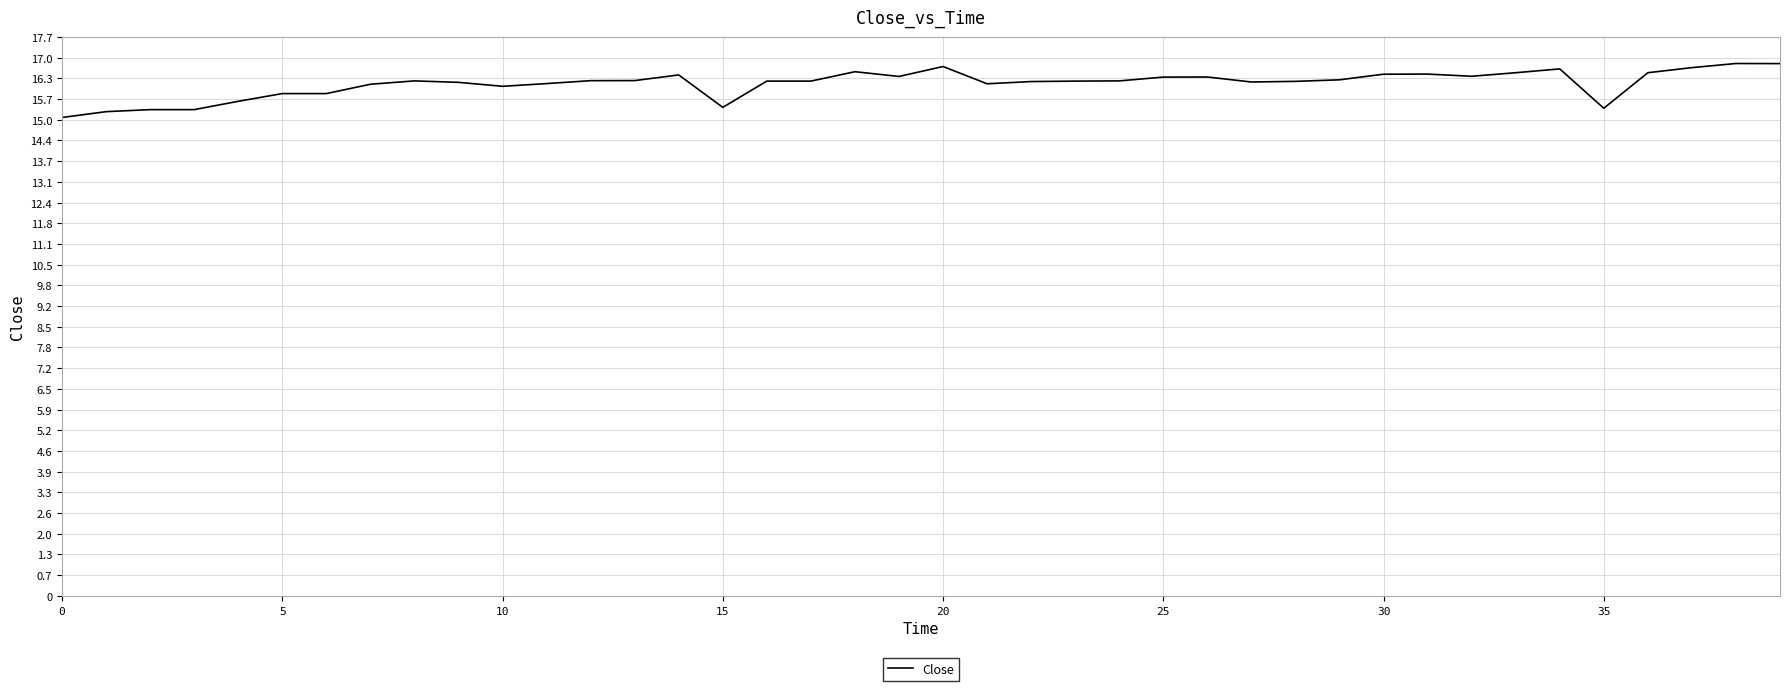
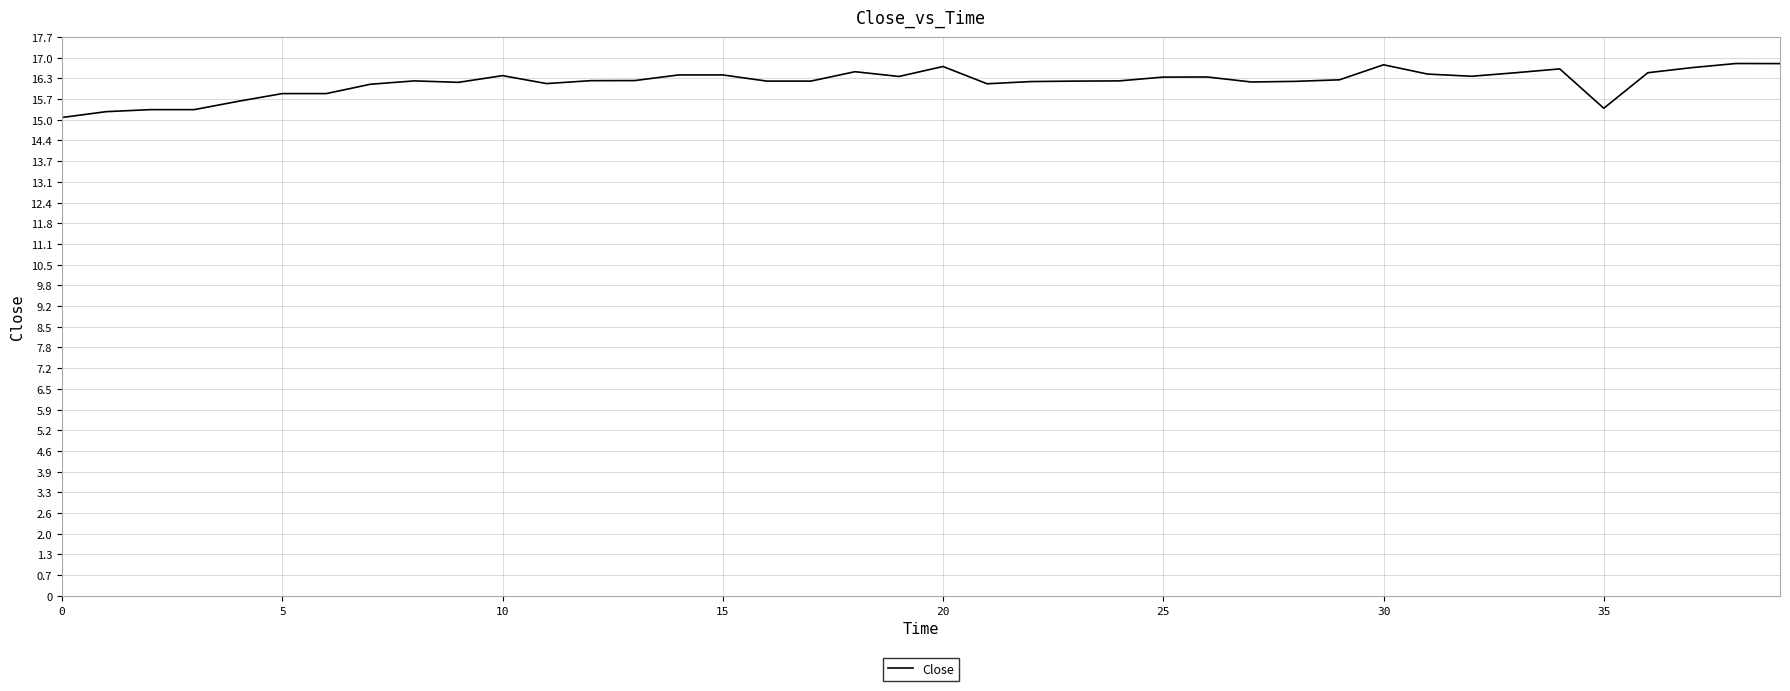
10: 16.1 -> 16.4
15: 15.4 -> 16.5
30: 16.5 -> 16.8
